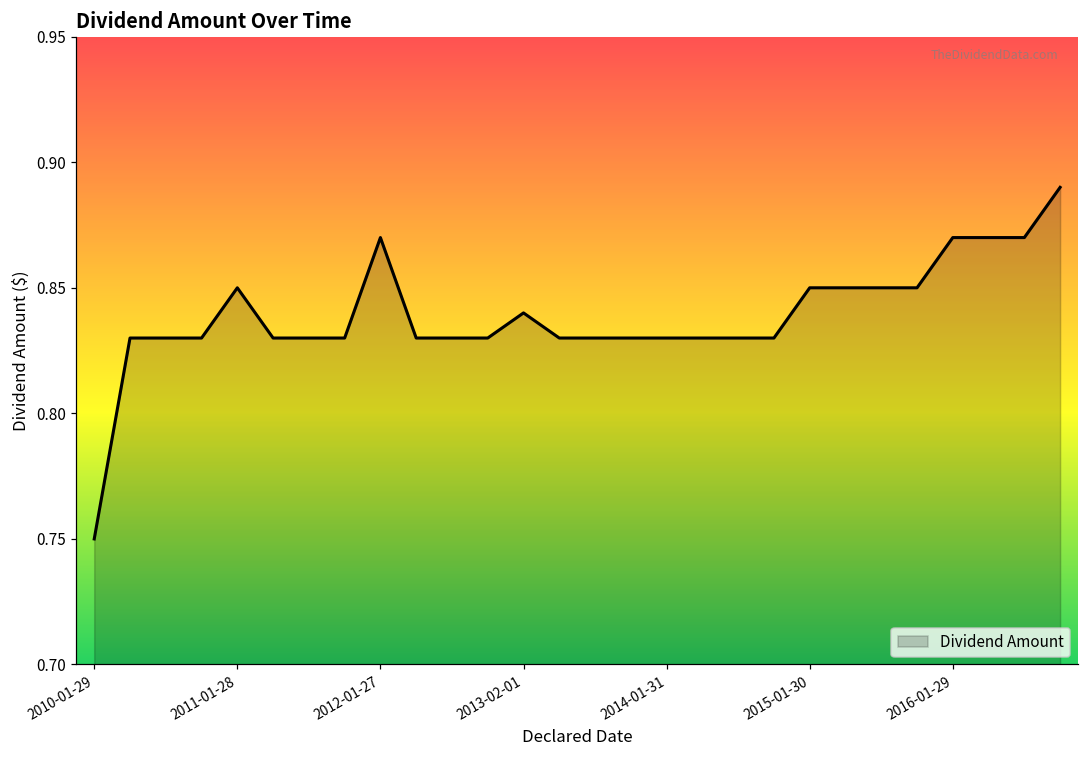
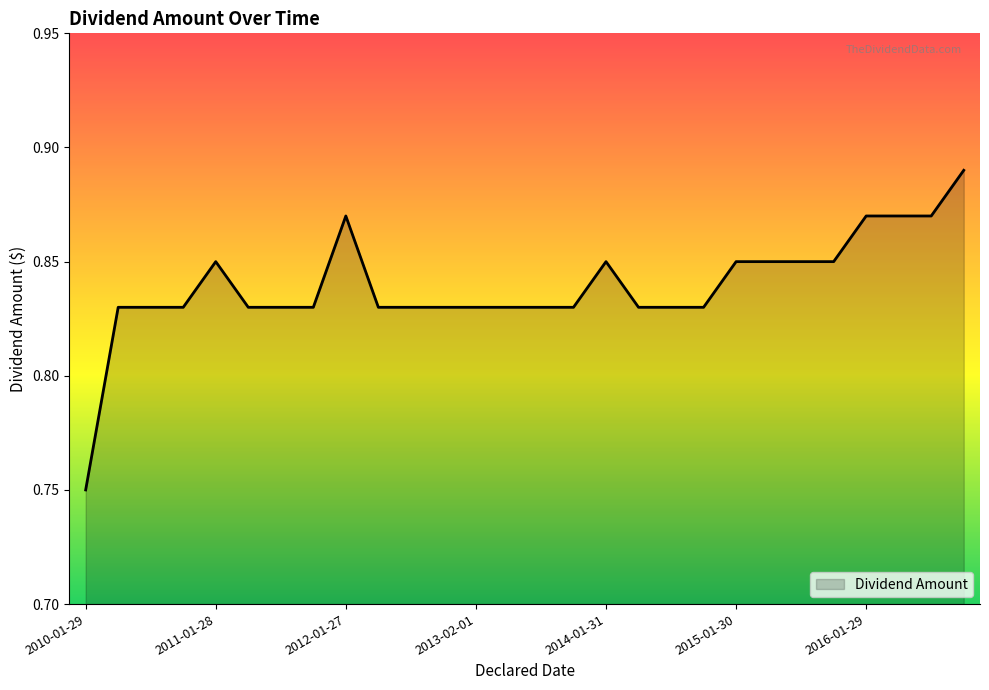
2013-02-01: 0.84 -> 0.83
2014-01-31: 0.83 -> 0.85
